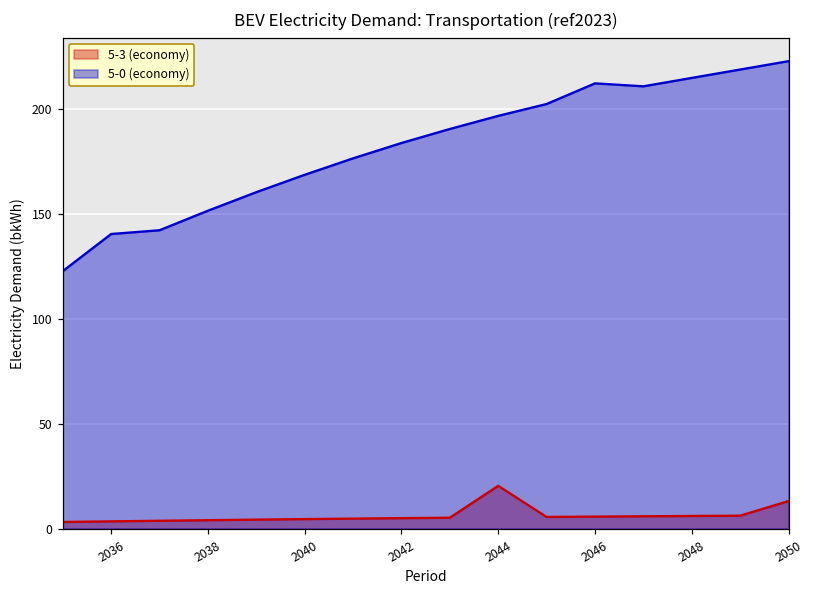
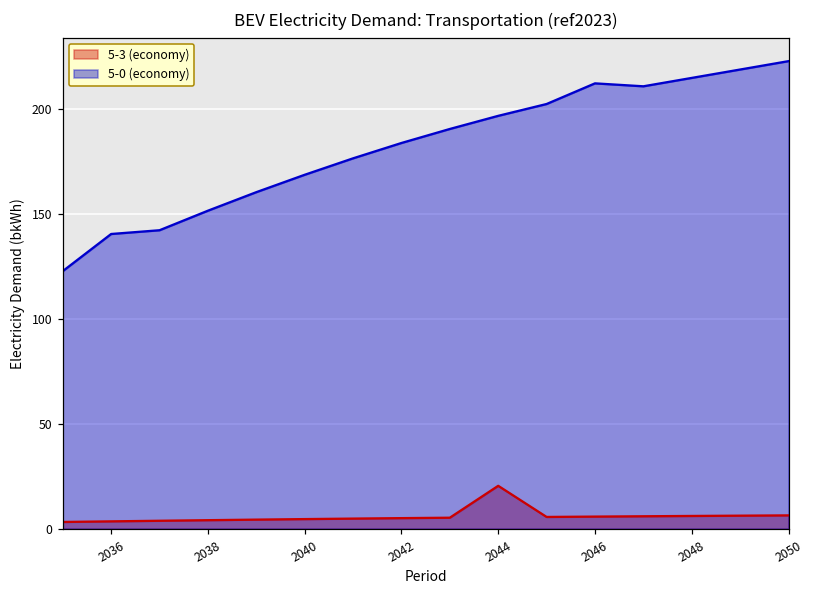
5-3 (economy), 2050: 13 -> 6
